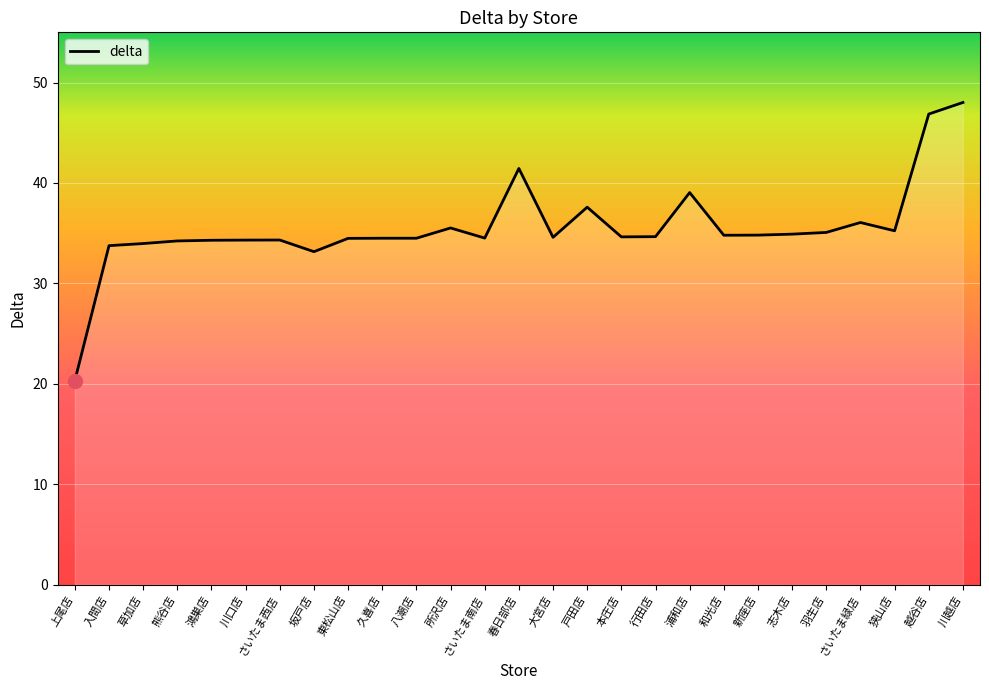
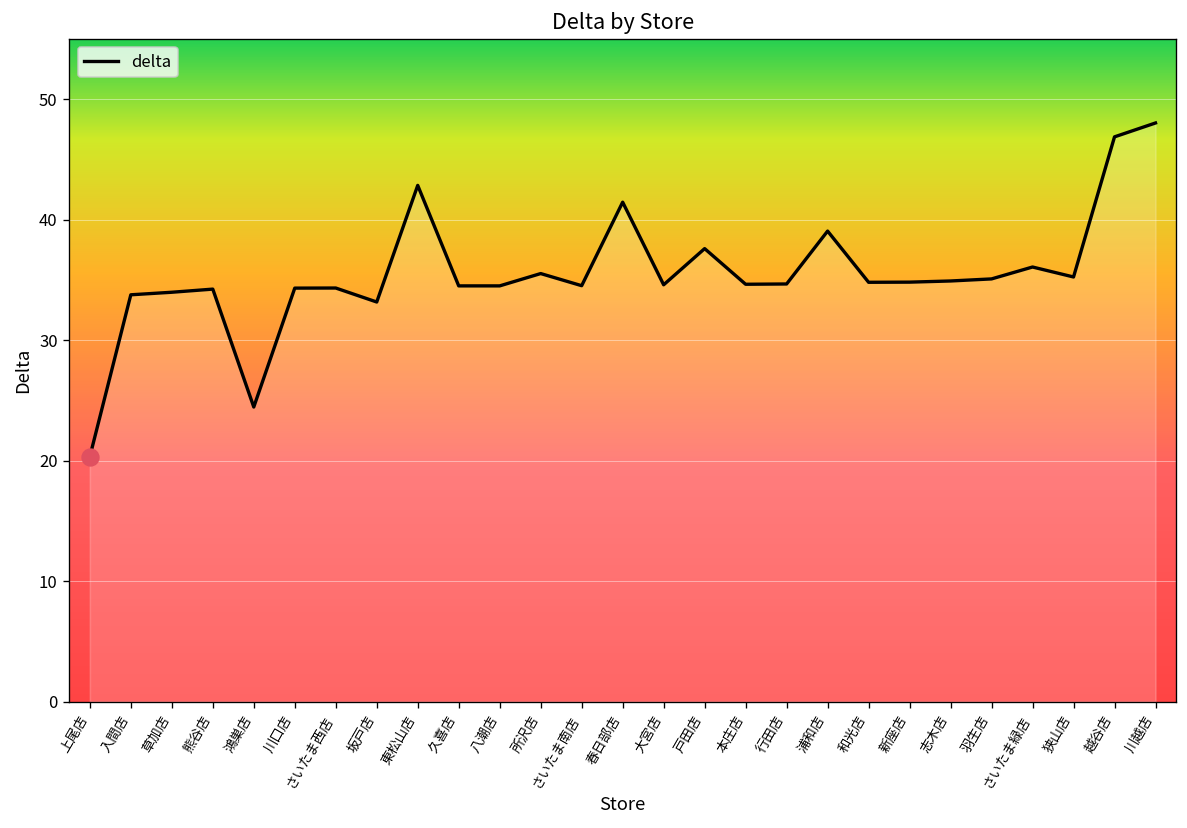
delta, 鴻巣店: 34.3 -> 24.4
delta, 東松山店: 34.5 -> 42.8
